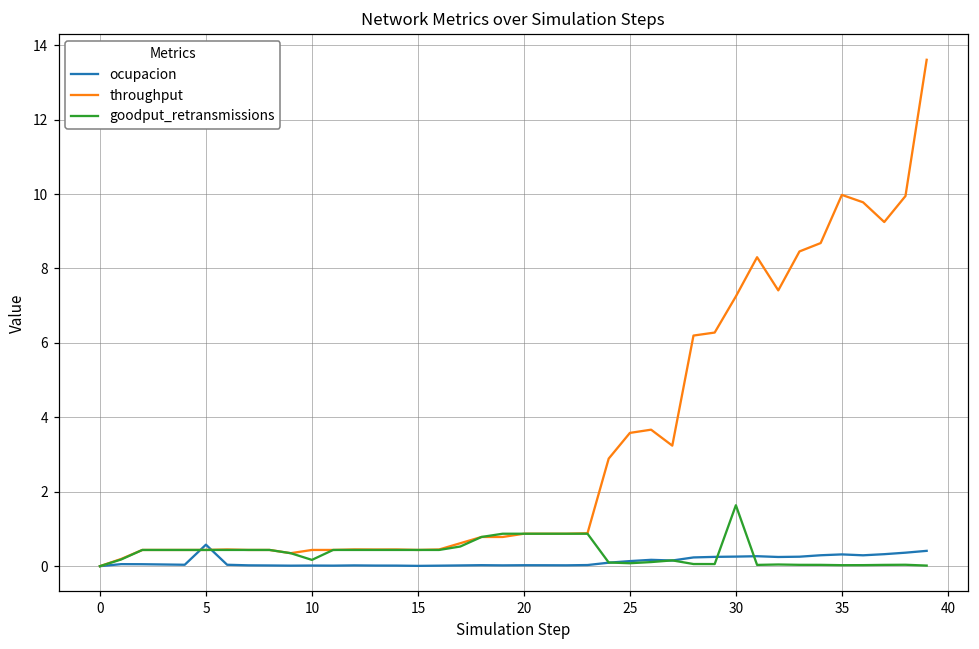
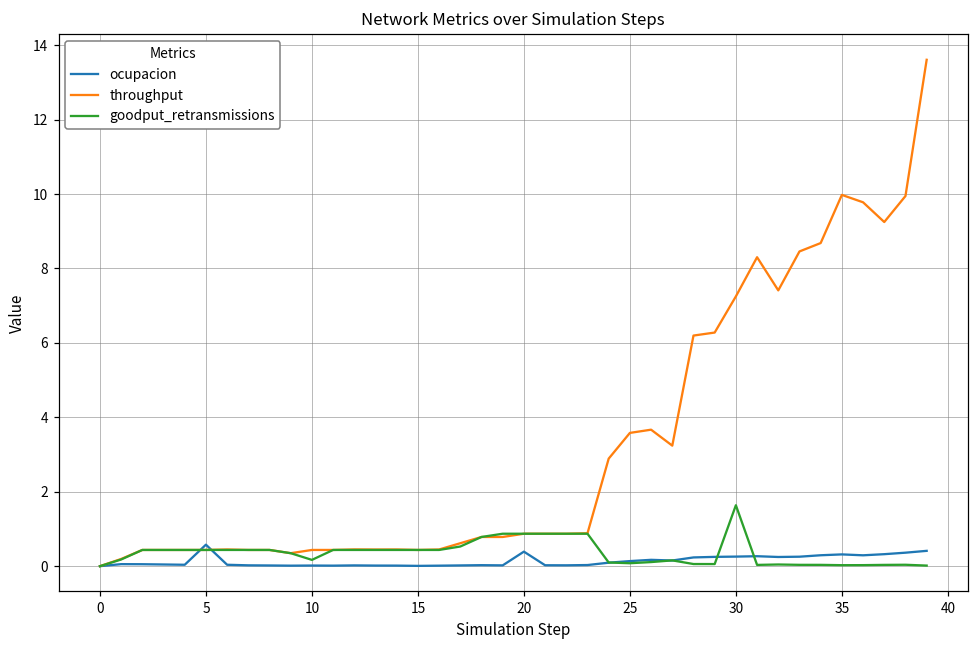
ocupacion, 20: 0.0 -> 0.4
